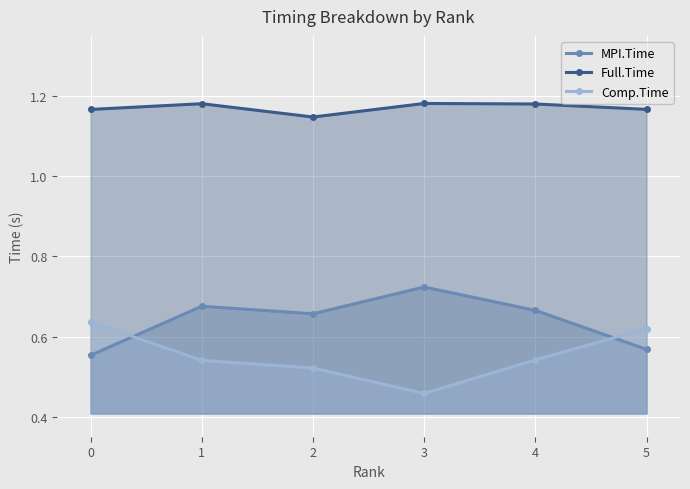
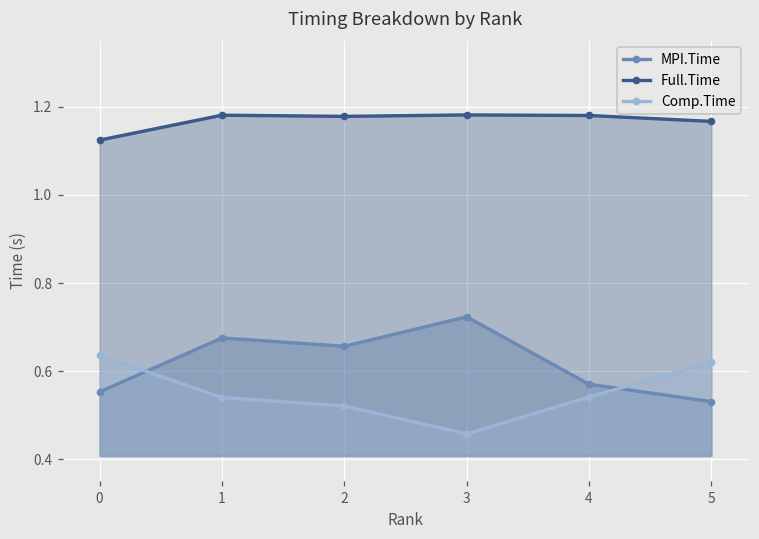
Full.Time, 0: 1.17 -> 1.12
Full.Time, 2: 1.15 -> 1.18
MPI.Time, 4: 0.67 -> 0.57
MPI.Time, 5: 0.57 -> 0.53
